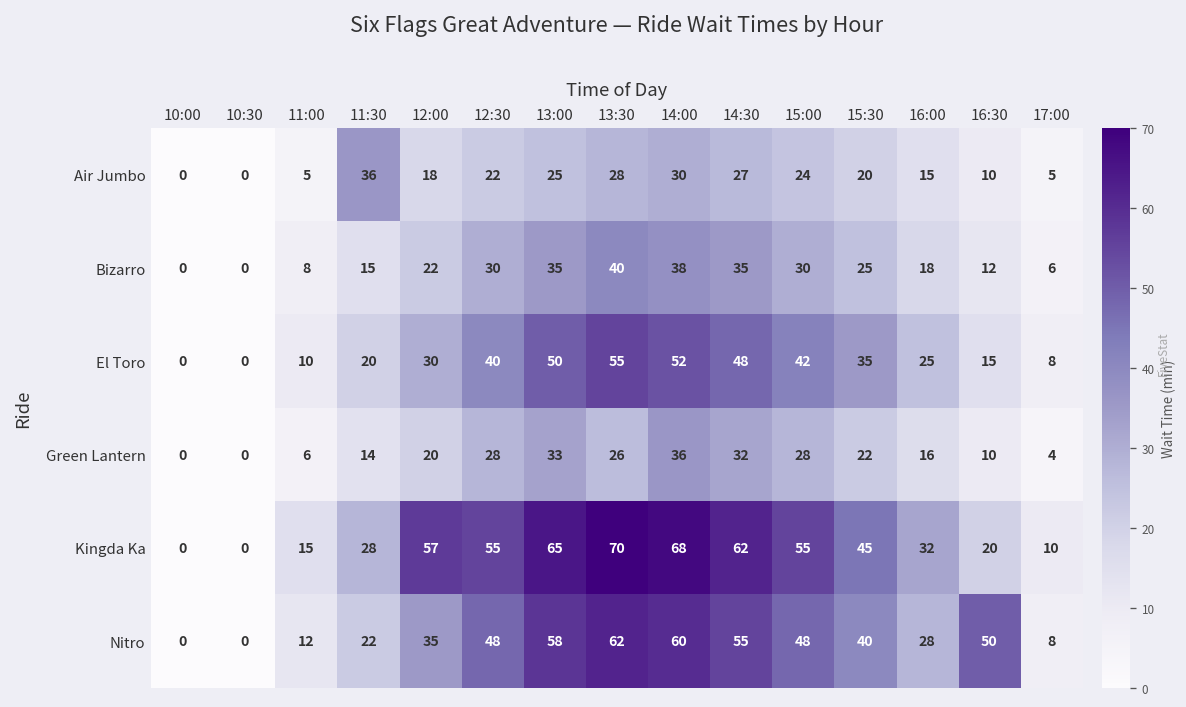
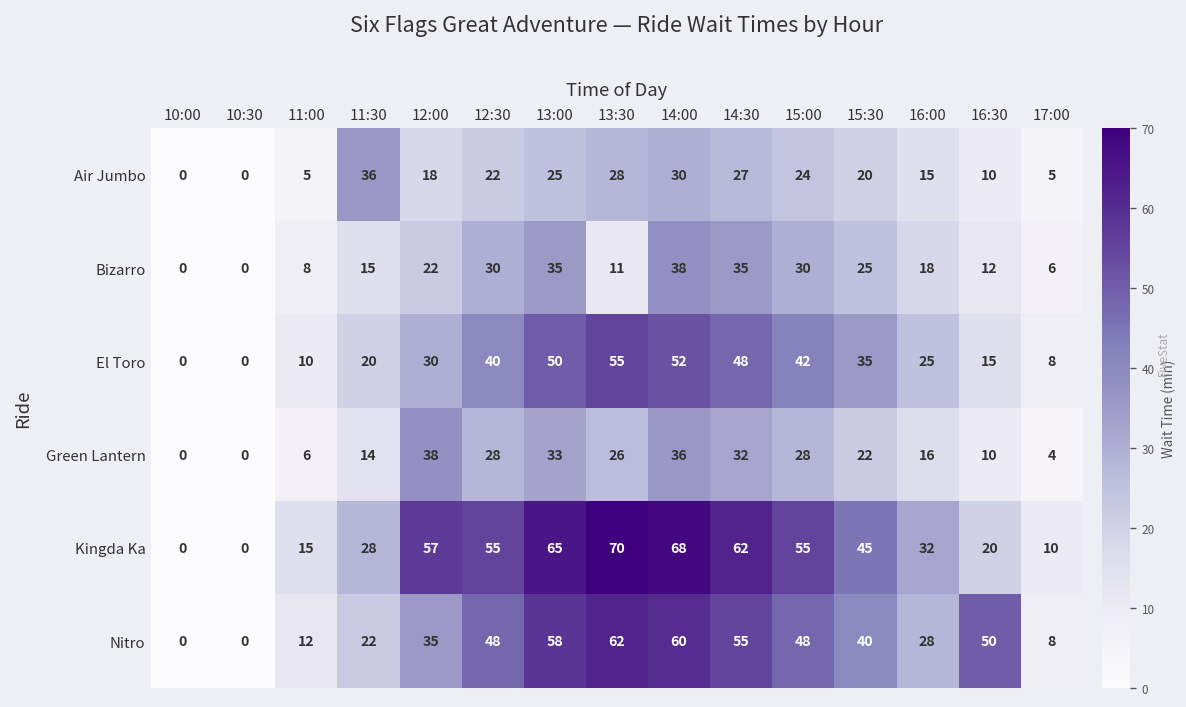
Bizarro, 13:30: 40 -> 11
Green Lantern, 12:00: 20 -> 38
